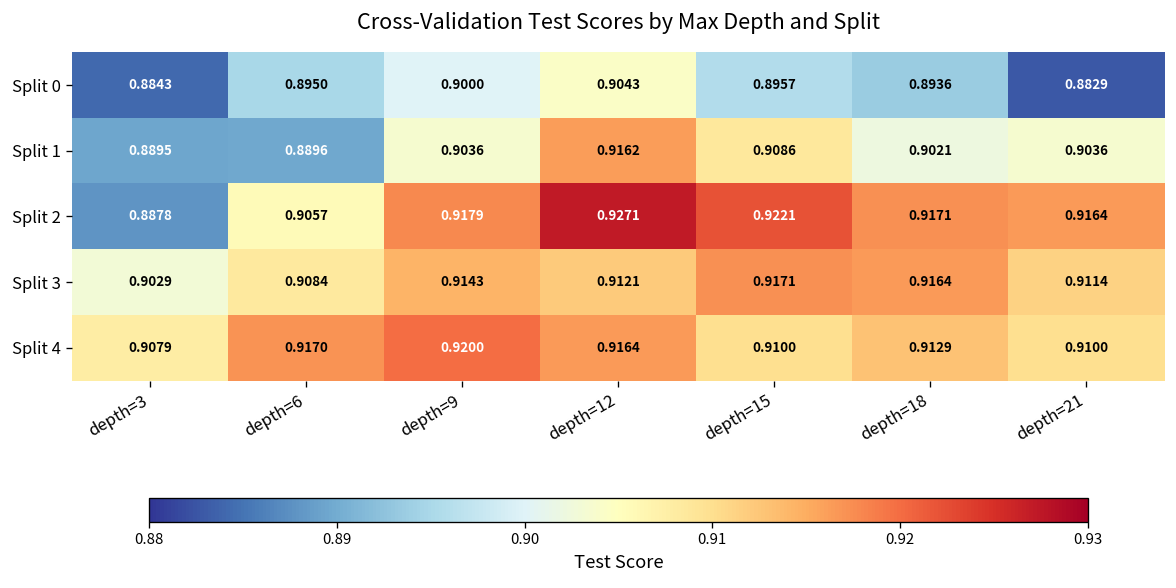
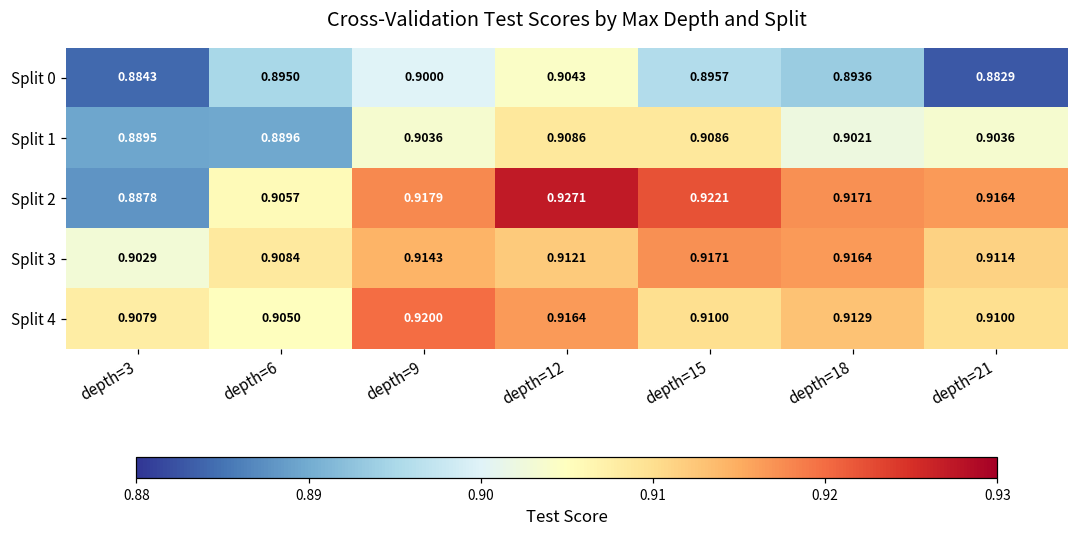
Split 1, depth=12: 0.9162 -> 0.9086
Split 4, depth=6: 0.9170 -> 0.9050
